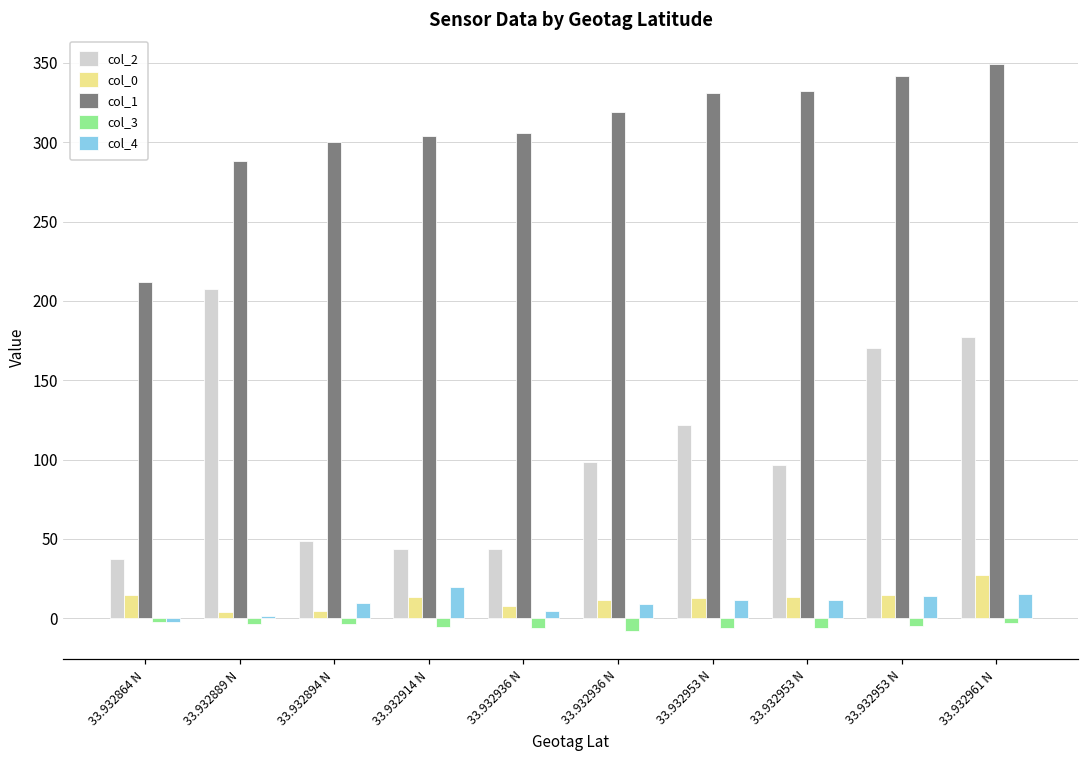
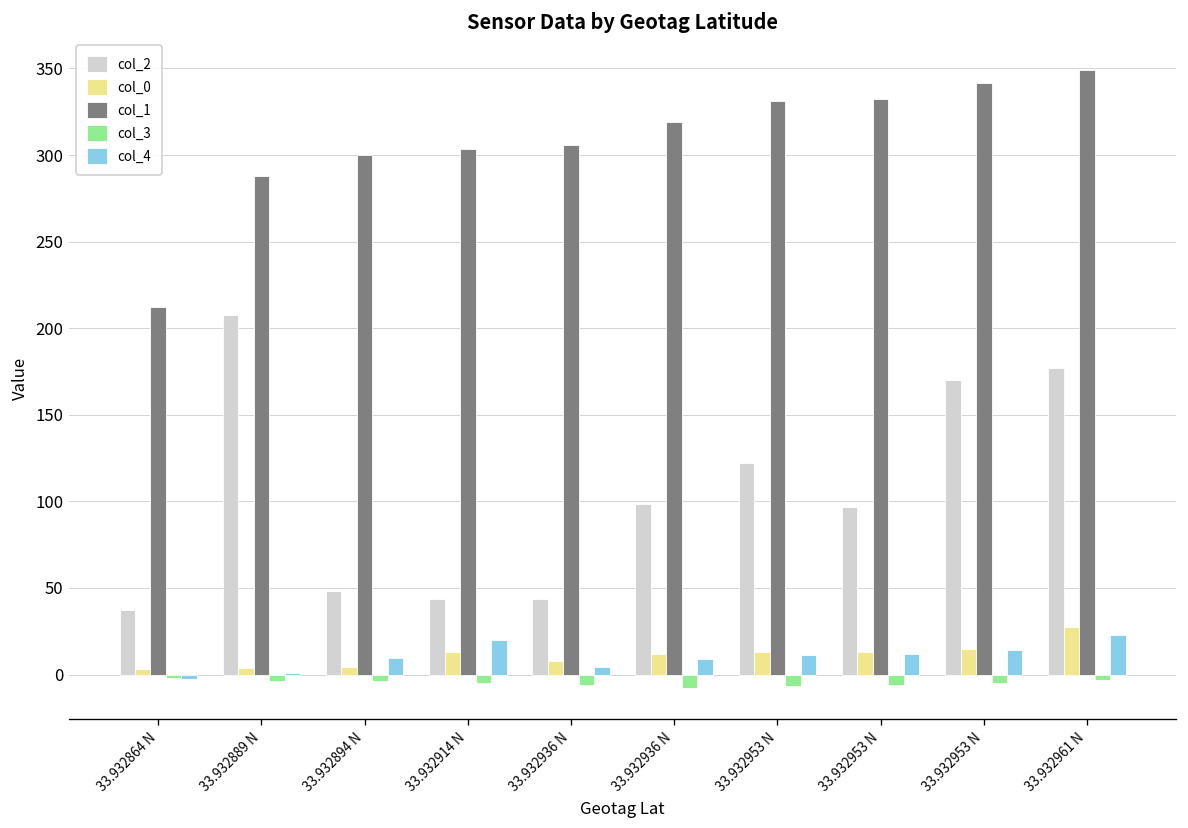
col_0, 33.932864 N: 15 -> 3
col_4, 33.932961 N: 15 -> 23
